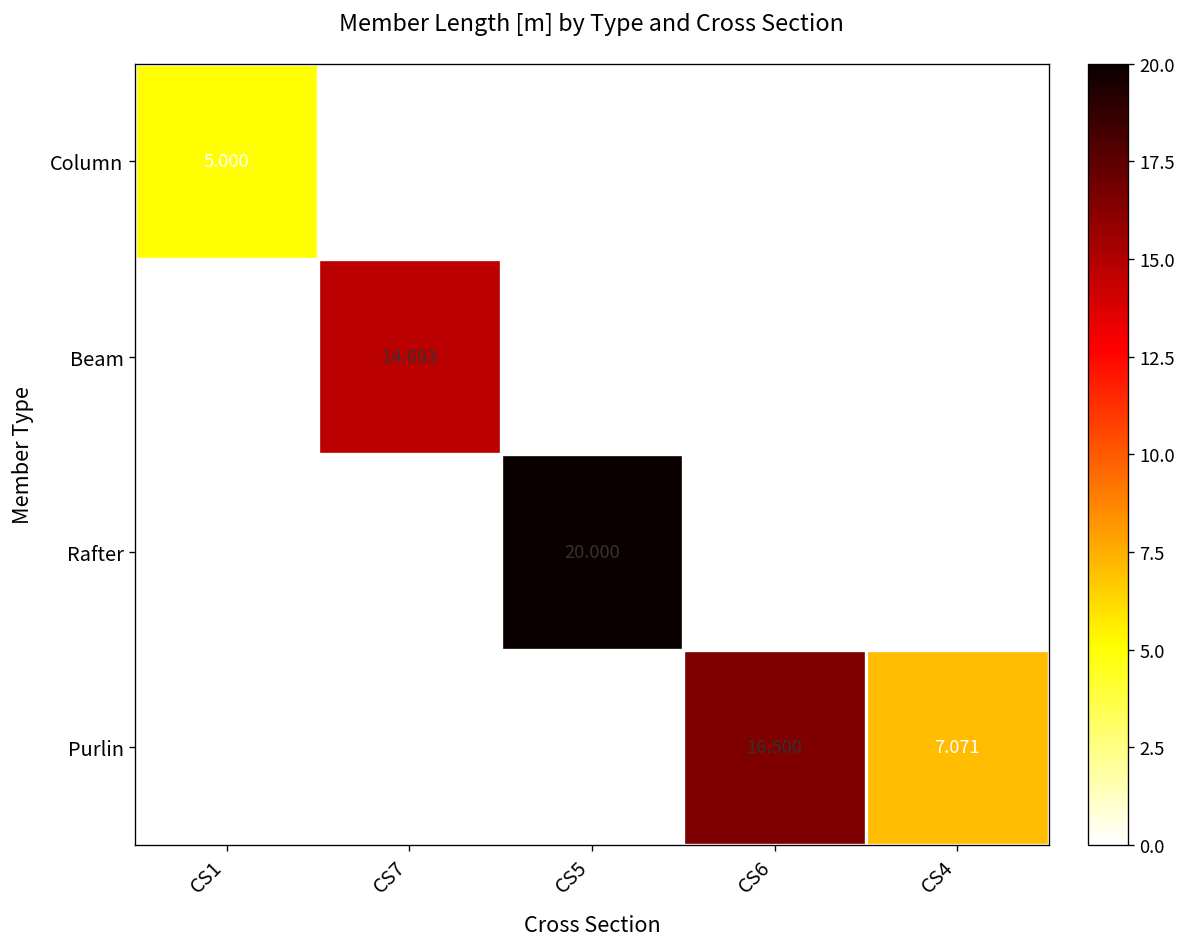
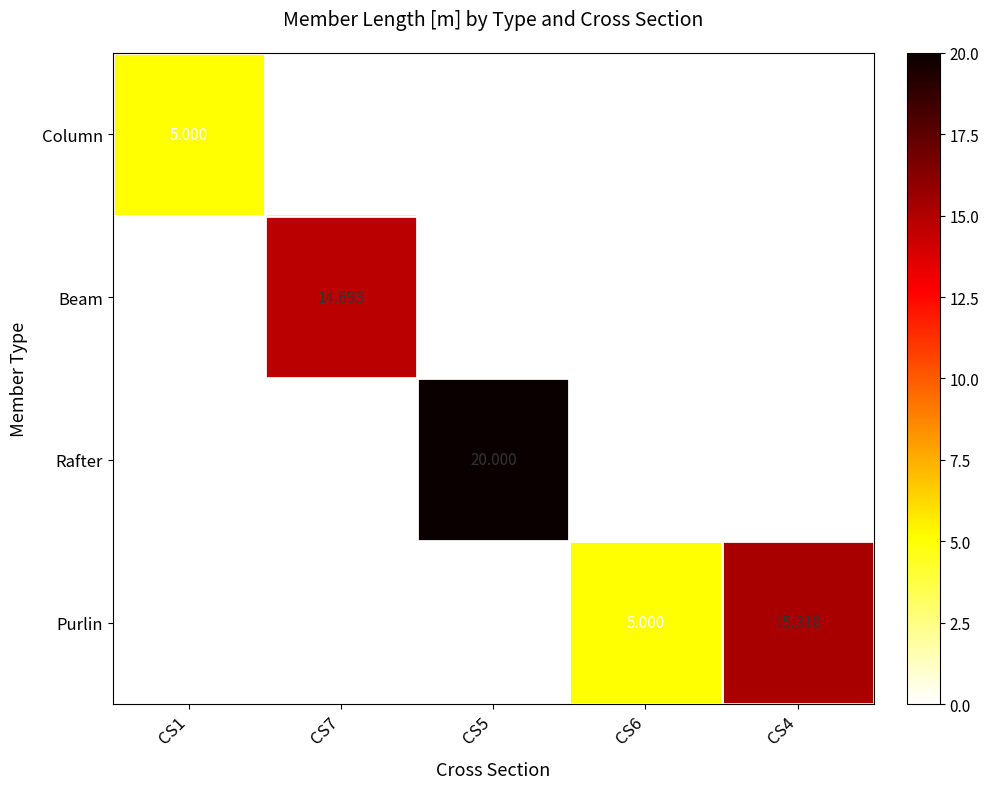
Purlin, CS6: 16.500 -> 5.000
Purlin, CS4: 7.071 -> 15.310
